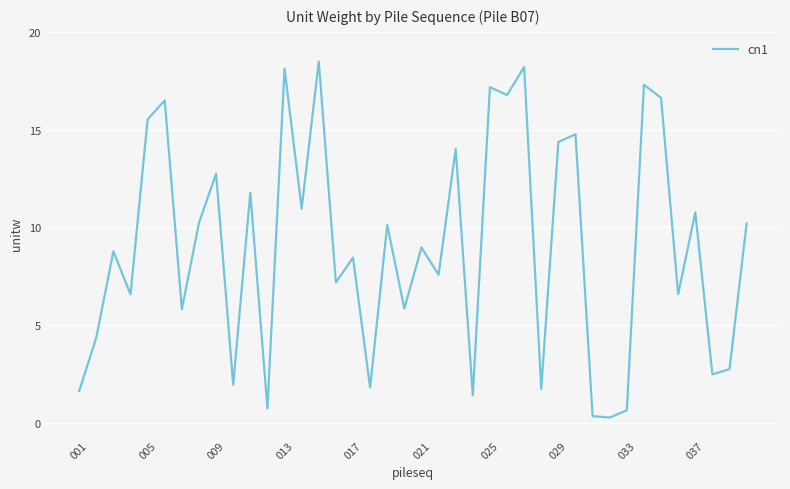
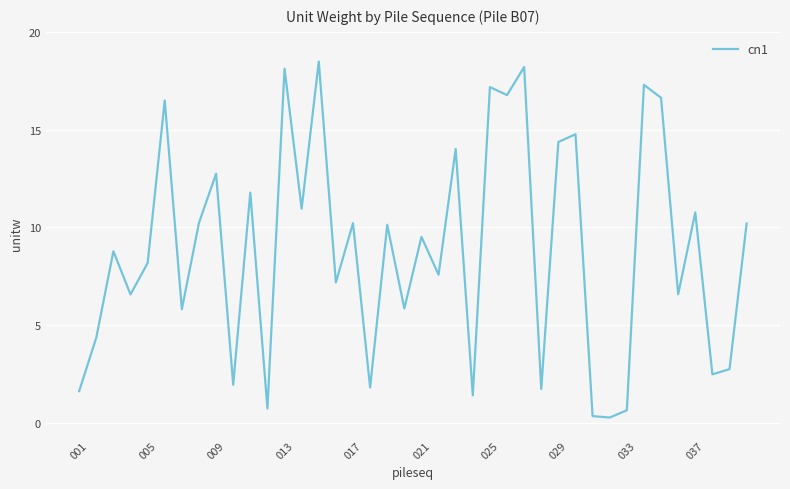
005: 15.5 -> 8.2
017: 8.4 -> 10.2
021: 9.0 -> 9.5
